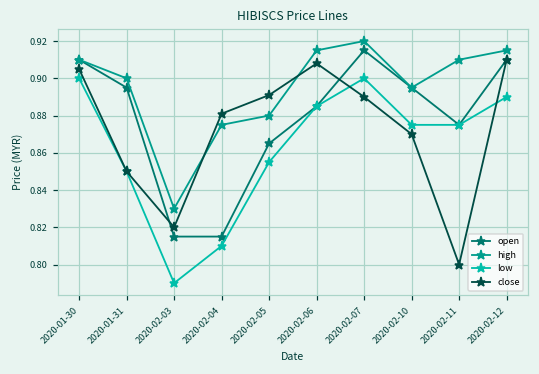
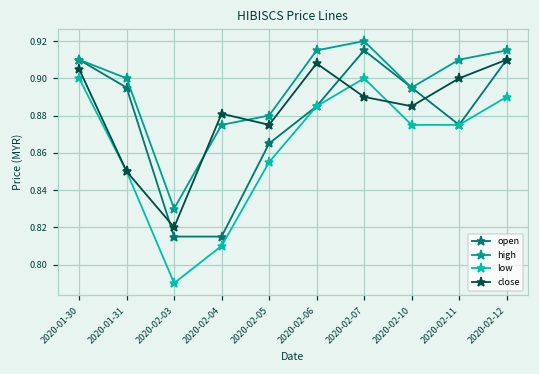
close, 2020-02-05: 0.891 -> 0.875
close, 2020-02-10: 0.870 -> 0.885
close, 2020-02-11: 0.8 -> 0.9
